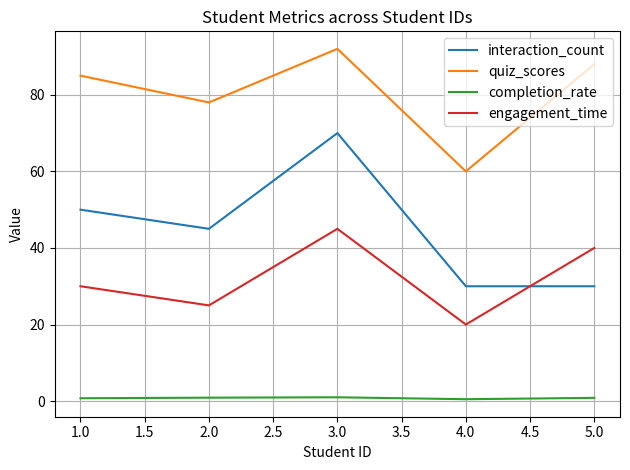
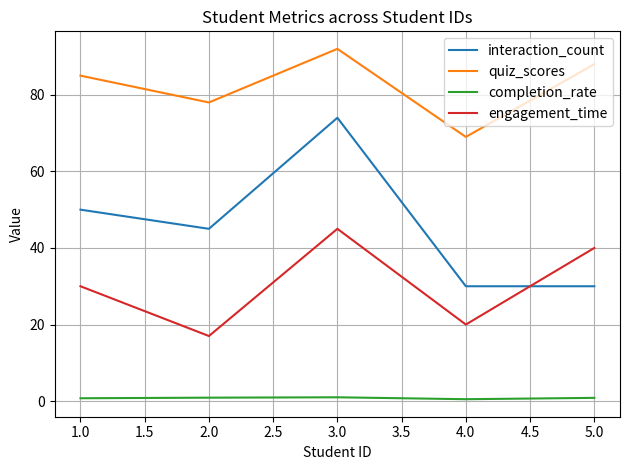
engagement_time, 2.0: 25 -> 17
interaction_count, 3.0: 70 -> 74
quiz_scores, 4.0: 60 -> 69
